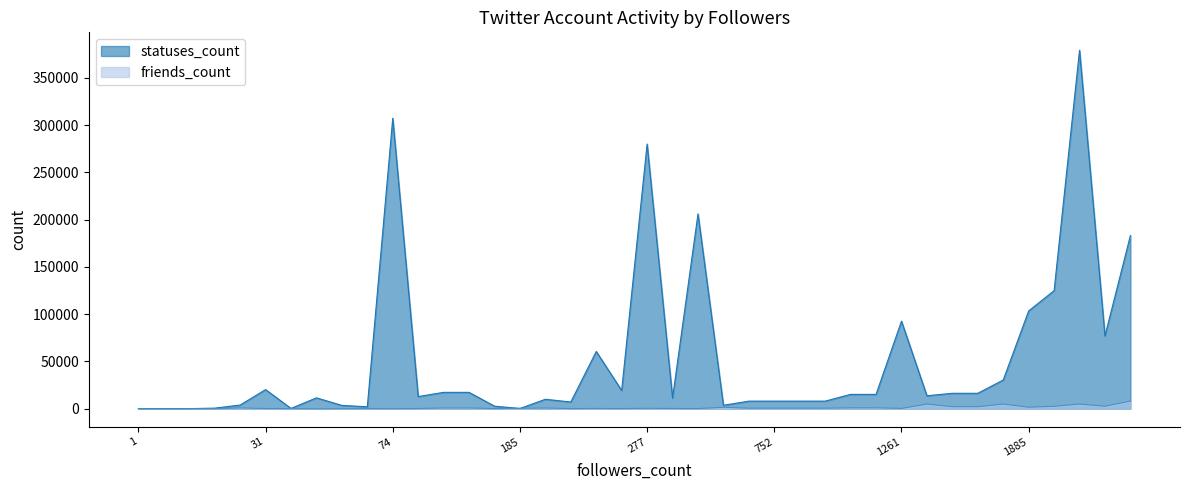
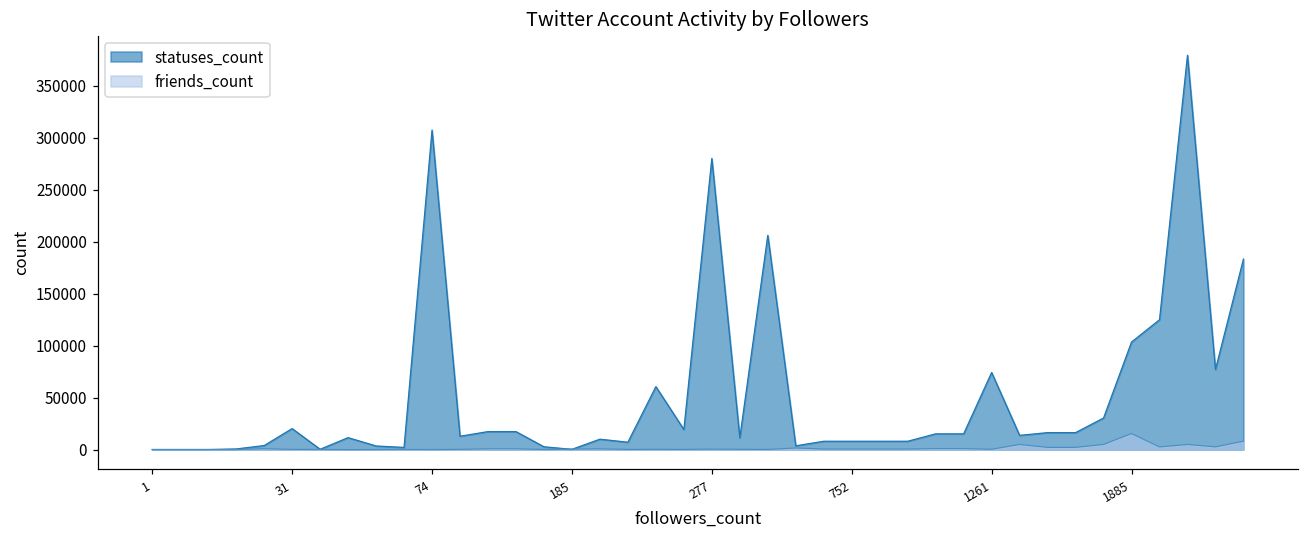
statuses_count, 1261: 90000 -> 70000
friends_count, 1885: 0 -> 20000
